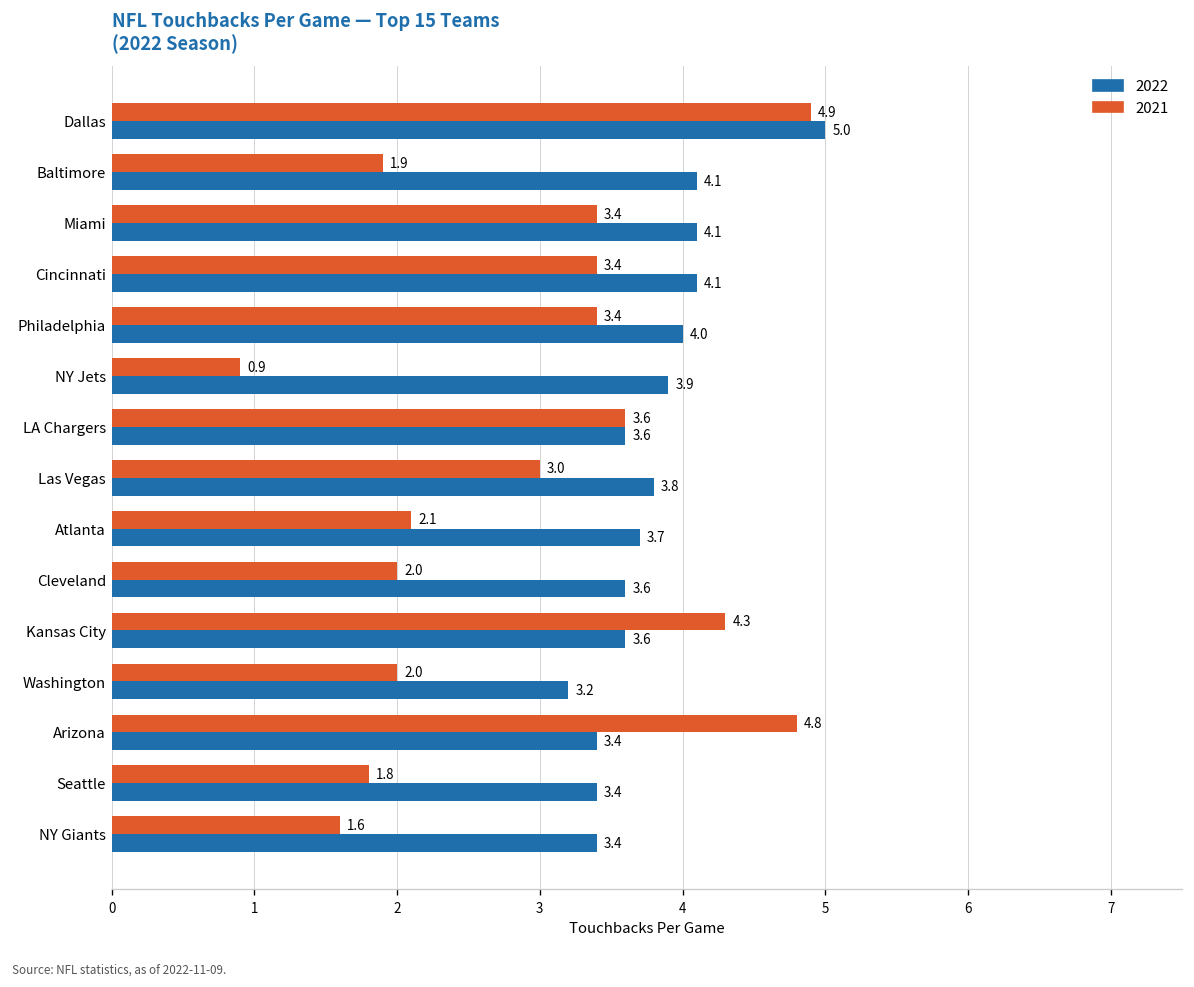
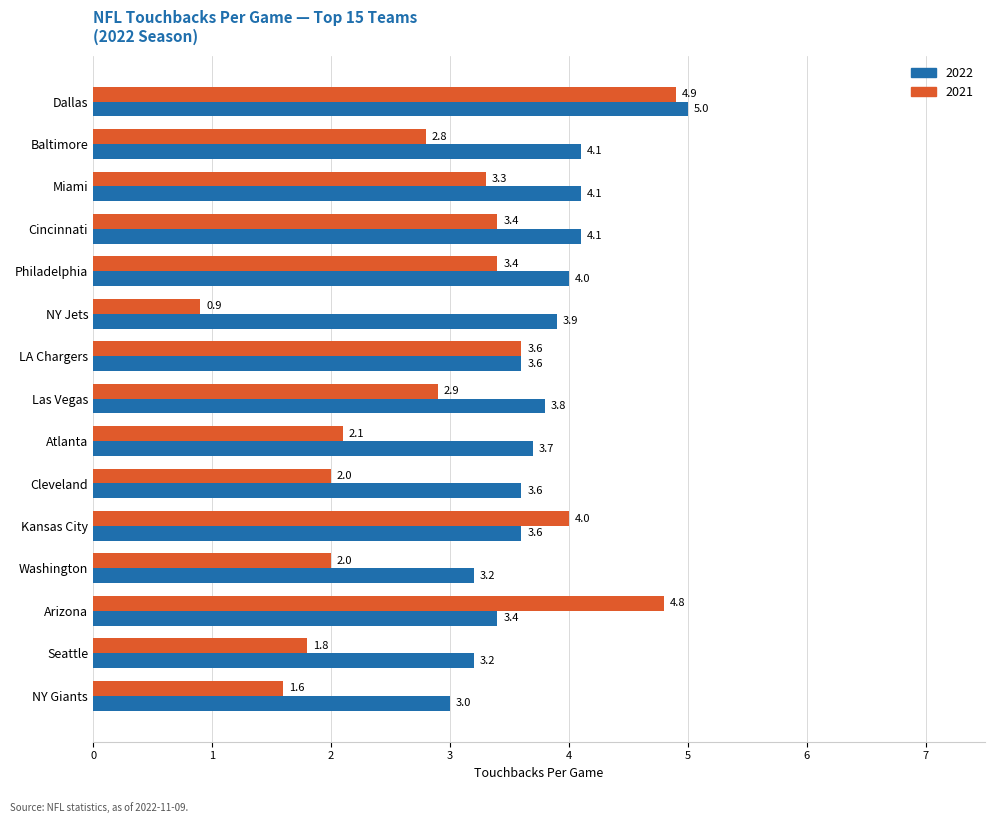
2021, Baltimore: 1.9 -> 2.8
2021, Miami: 3.4 -> 3.3
2021, Las Vegas: 3.0 -> 2.9
2021, Kansas City: 4.3 -> 4.0
2022, Seattle: 3.4 -> 3.2
2022, NY Giants: 3.4 -> 3.0
